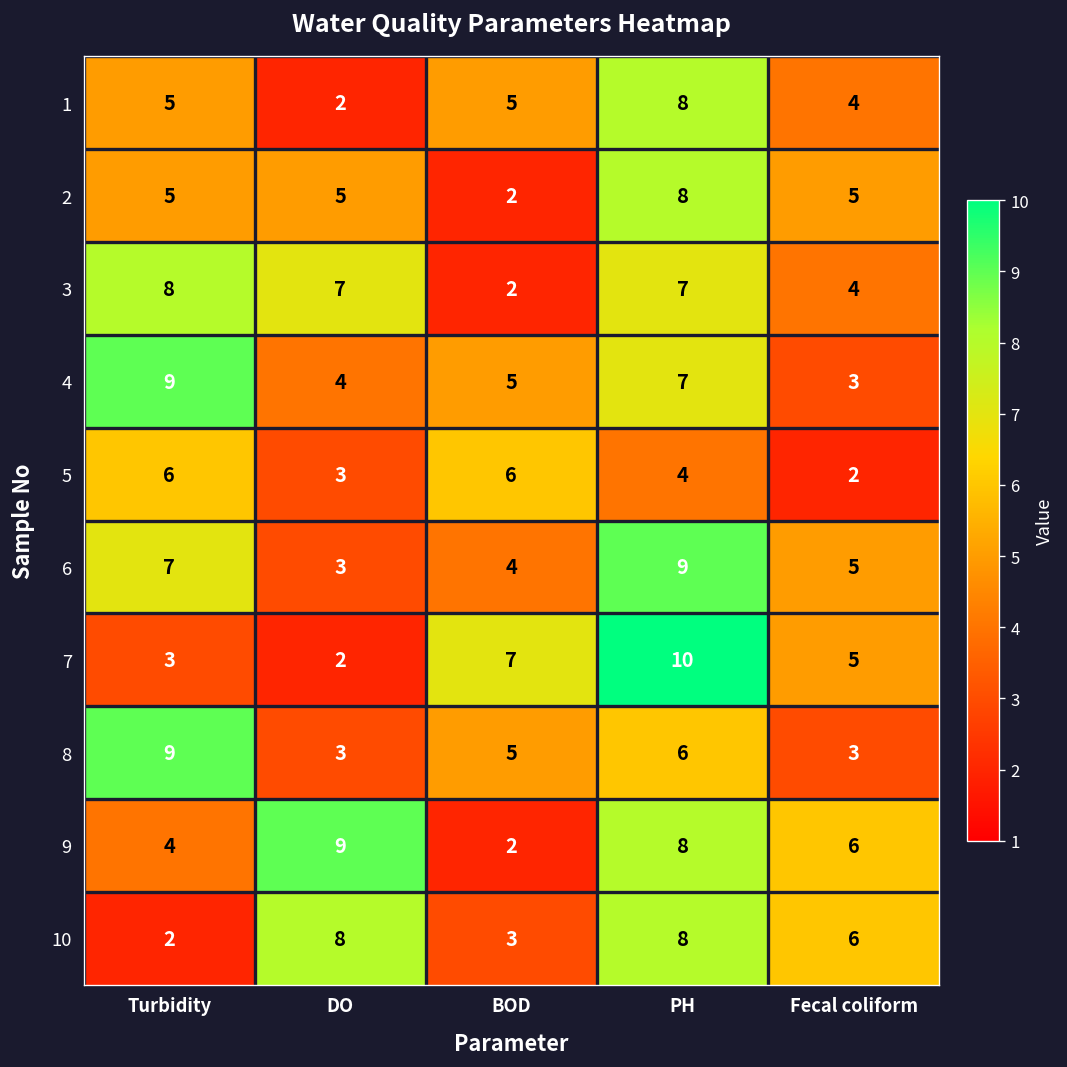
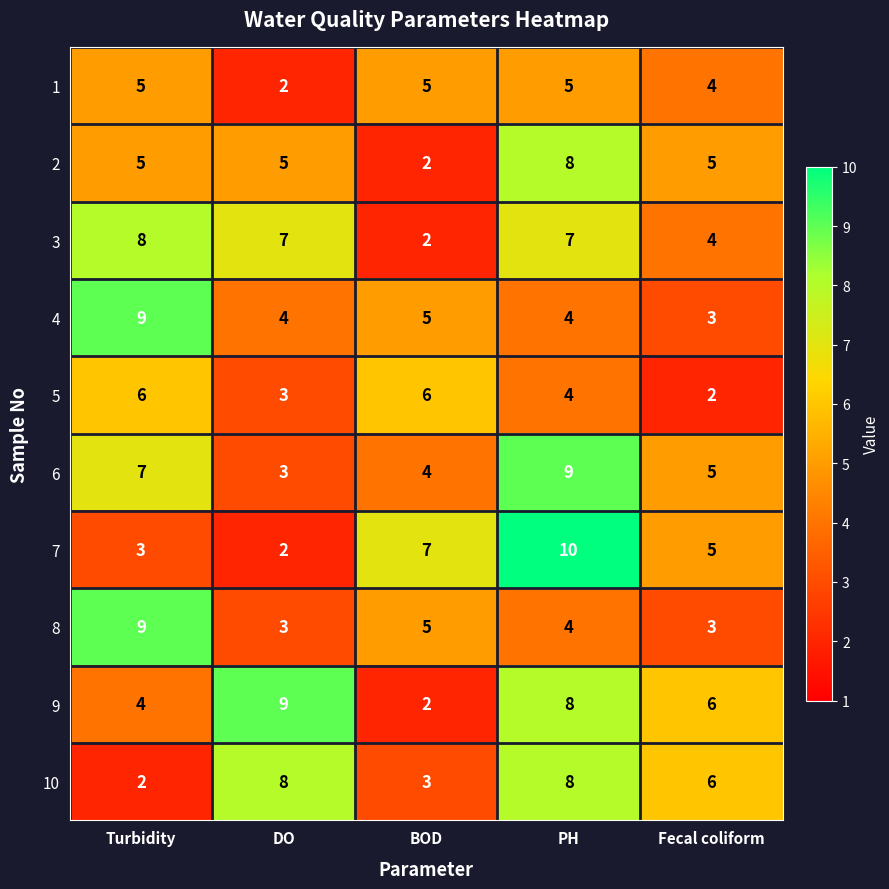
1, PH: 8 -> 5
4, PH: 7 -> 4
8, PH: 6 -> 4
